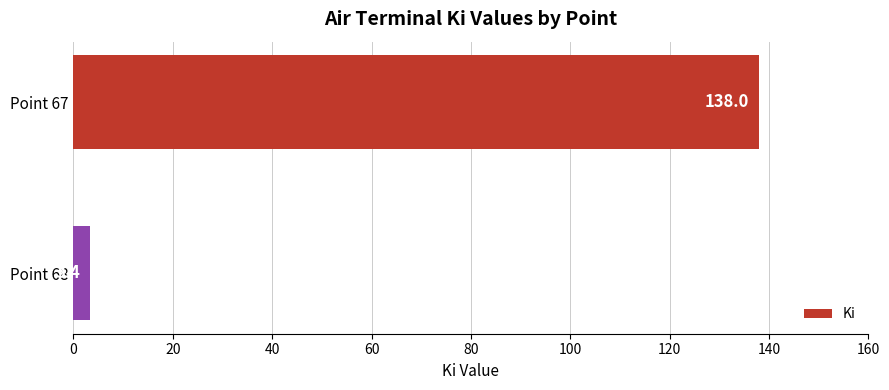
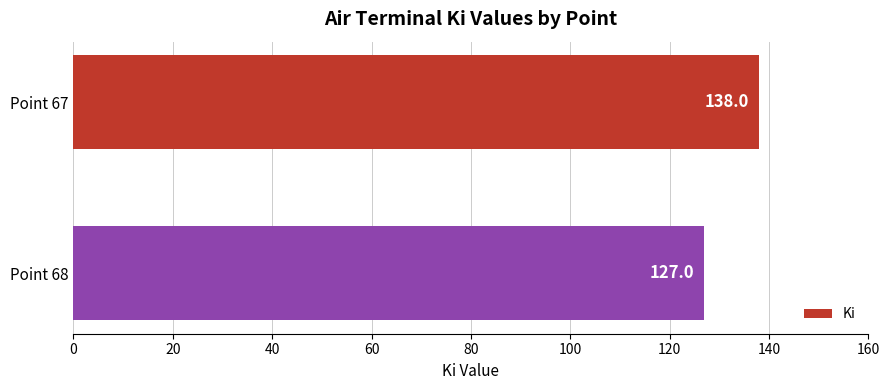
Point 68: 3 -> 127
